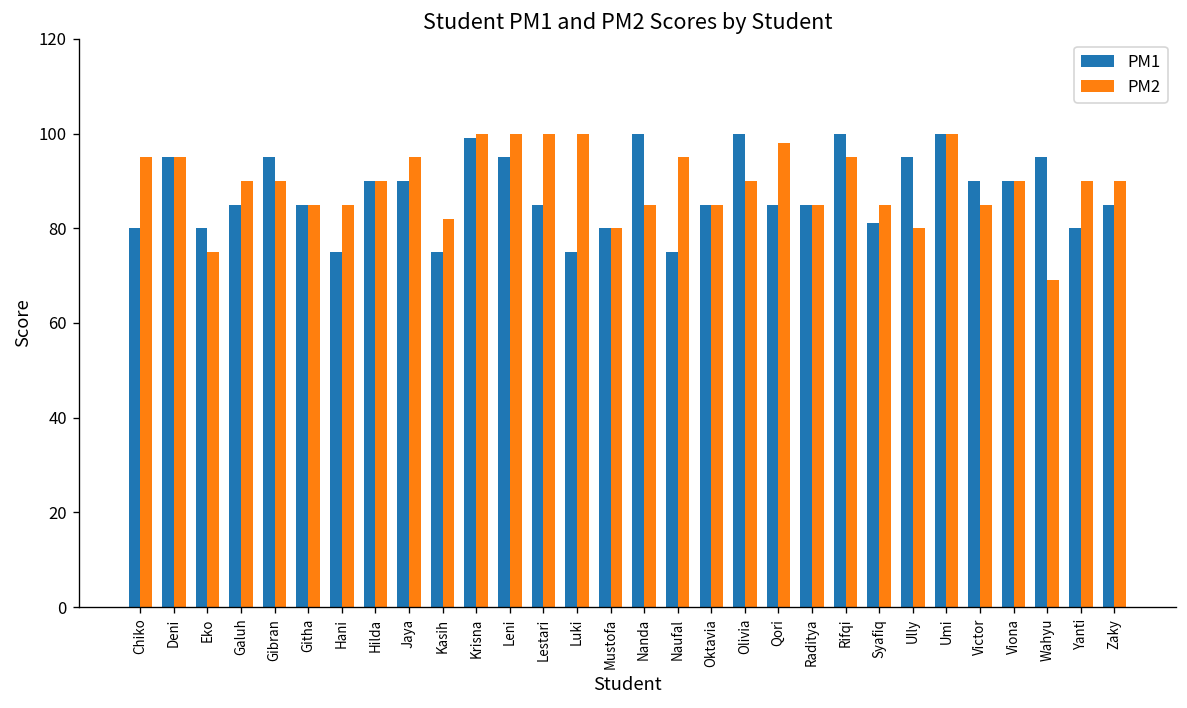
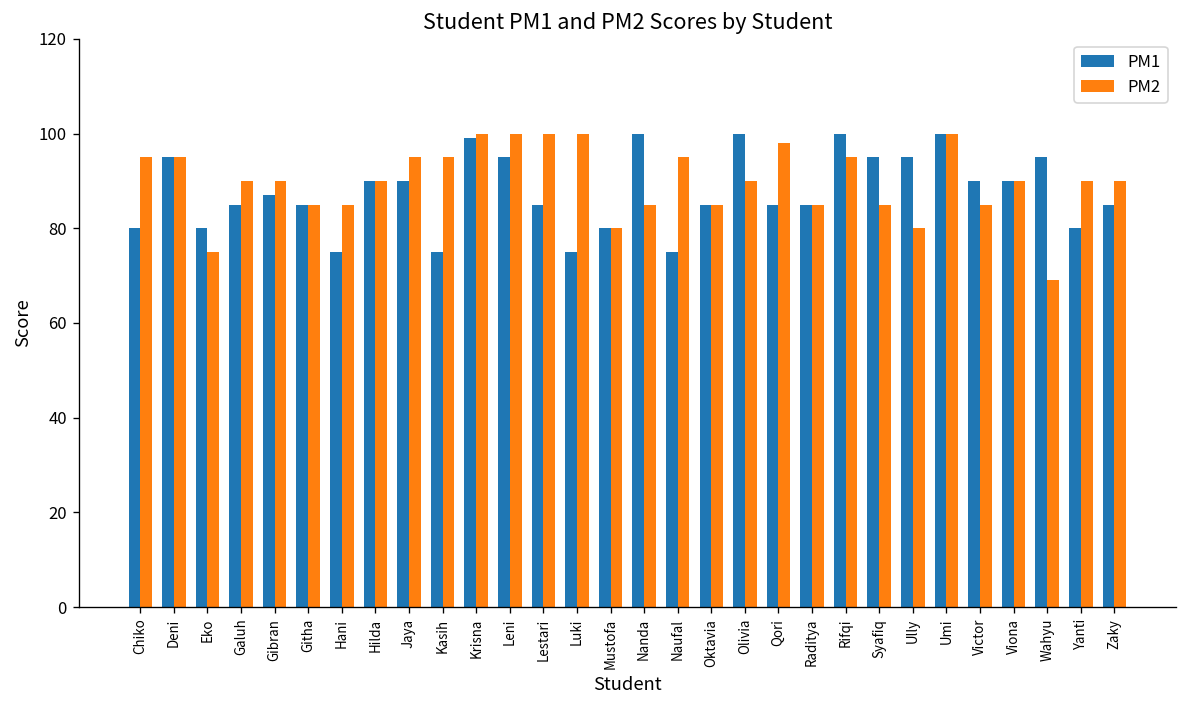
PM1, Gibran: 95 -> 87
PM2, Kasih: 82 -> 95
PM1, Syafiq: 81 -> 95
